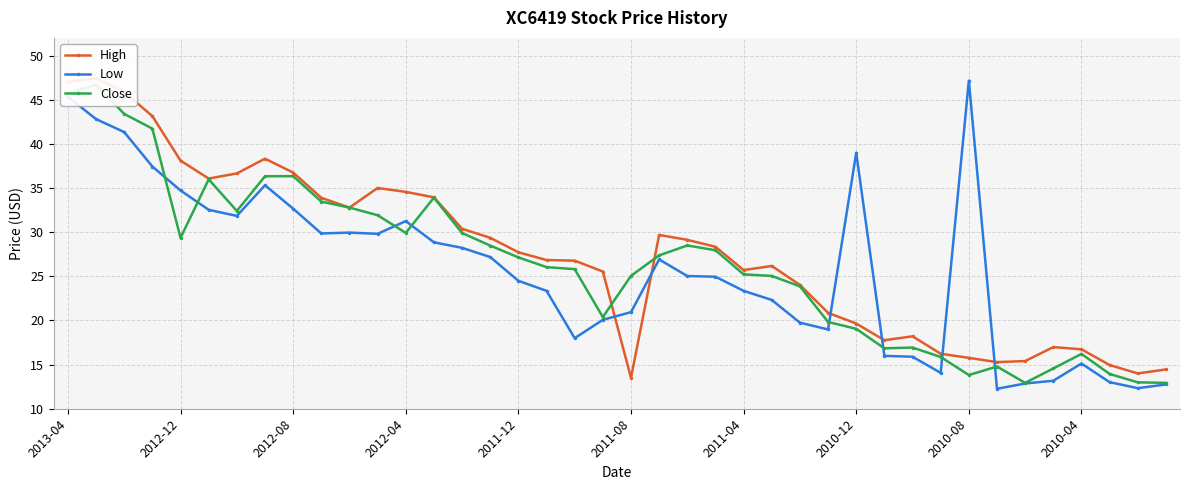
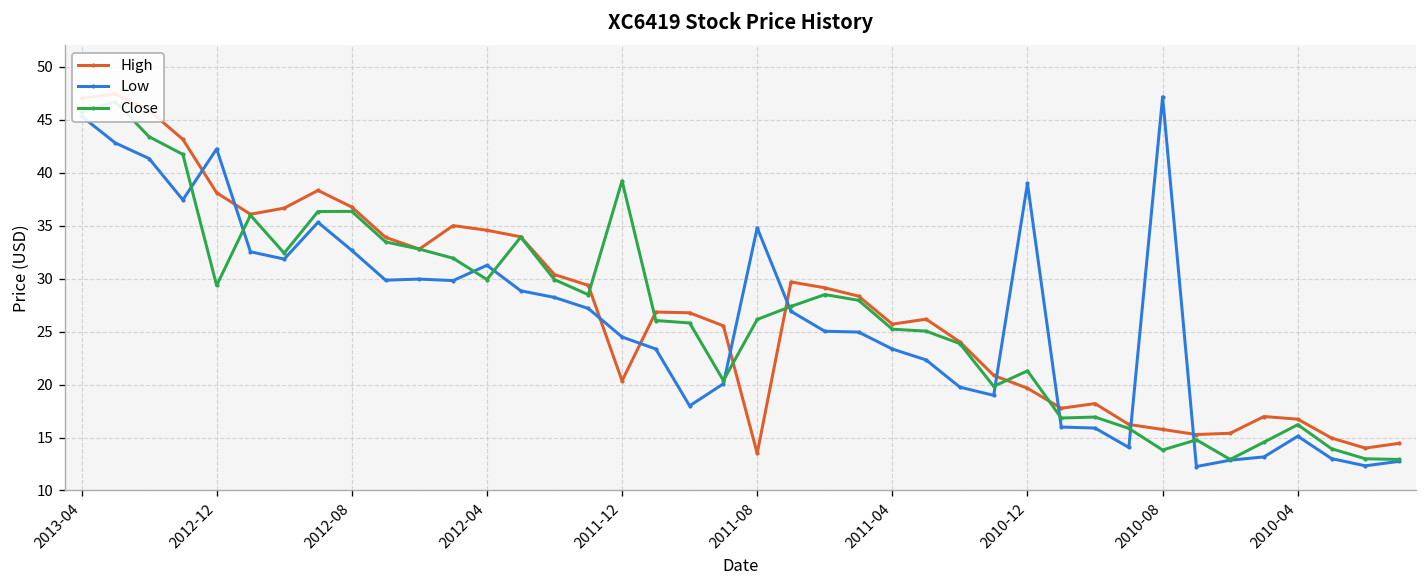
Low, 2012-12: 35 -> 42
High, 2011-12: 28 -> 20
Close, 2011-12: 27 -> 39
Low, 2011-08: 21 -> 35
Close, 2011-08: 25 -> 26
Close, 2010-12: 19 -> 21
